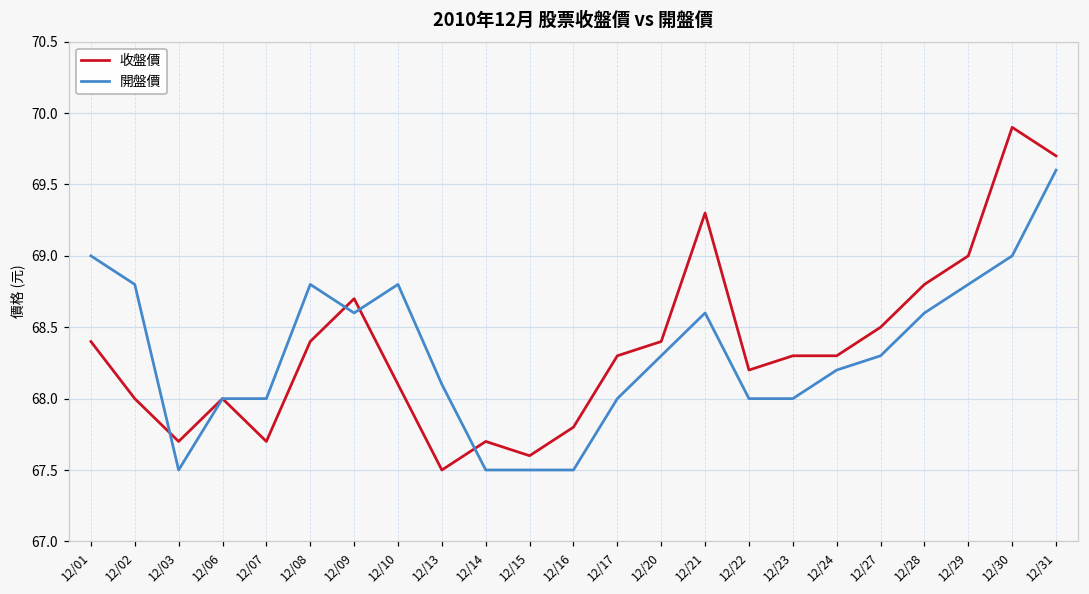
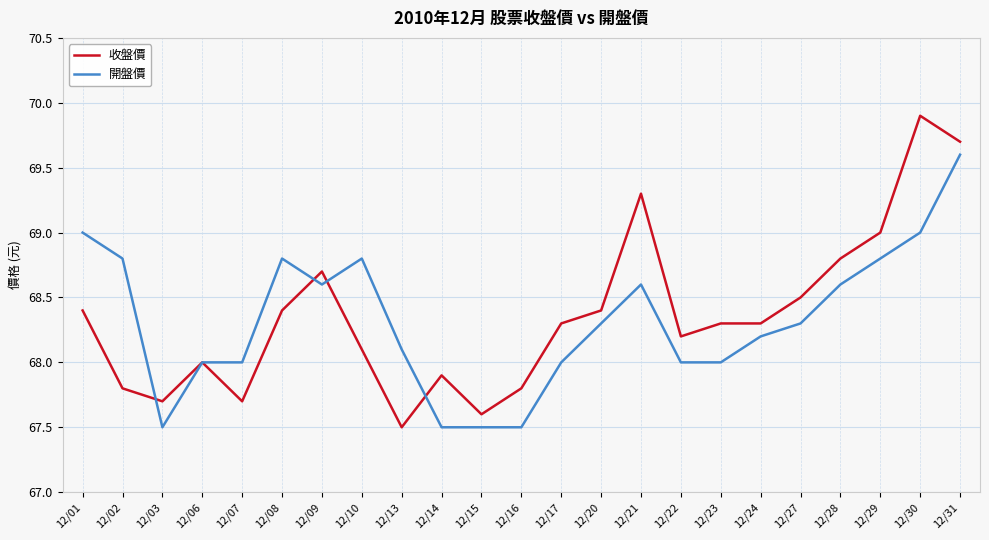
收盤價, 12/02: 68.0 -> 67.8
收盤價, 12/14: 67.7 -> 67.9
